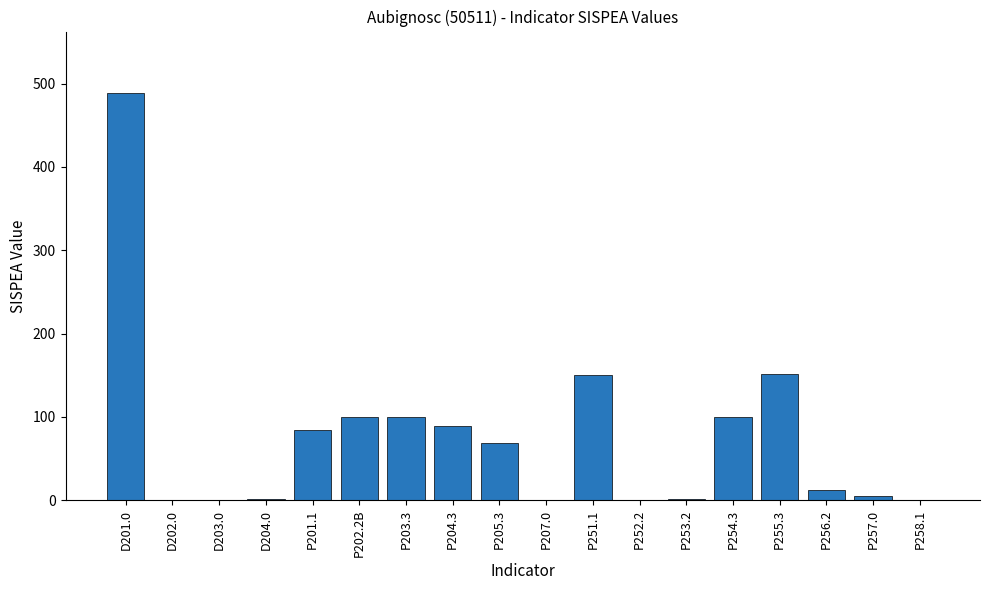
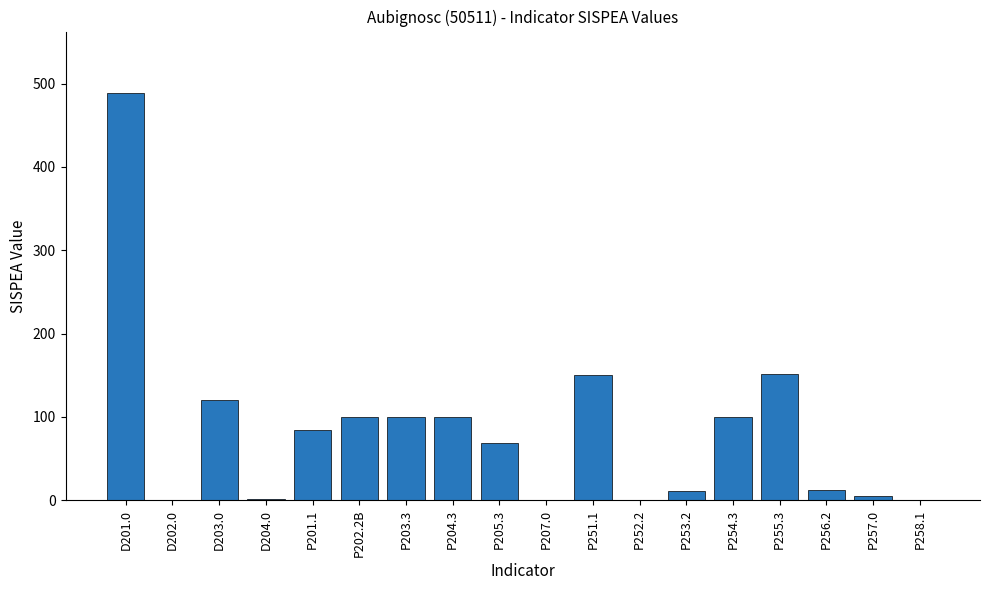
D203.0: 0 -> 120
P204.3: 90 -> 100
P253.2: 0 -> 10
